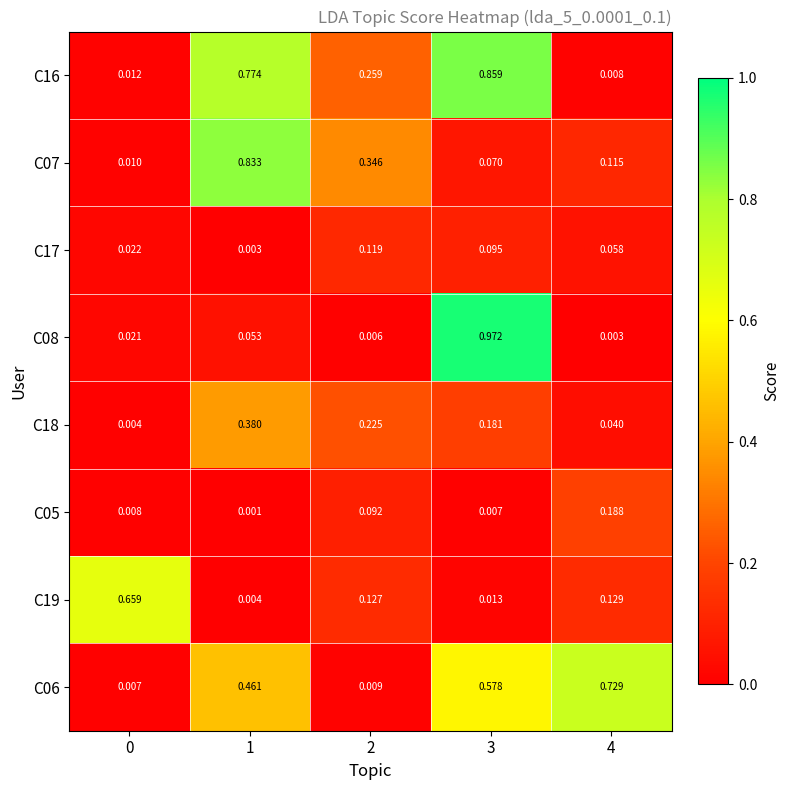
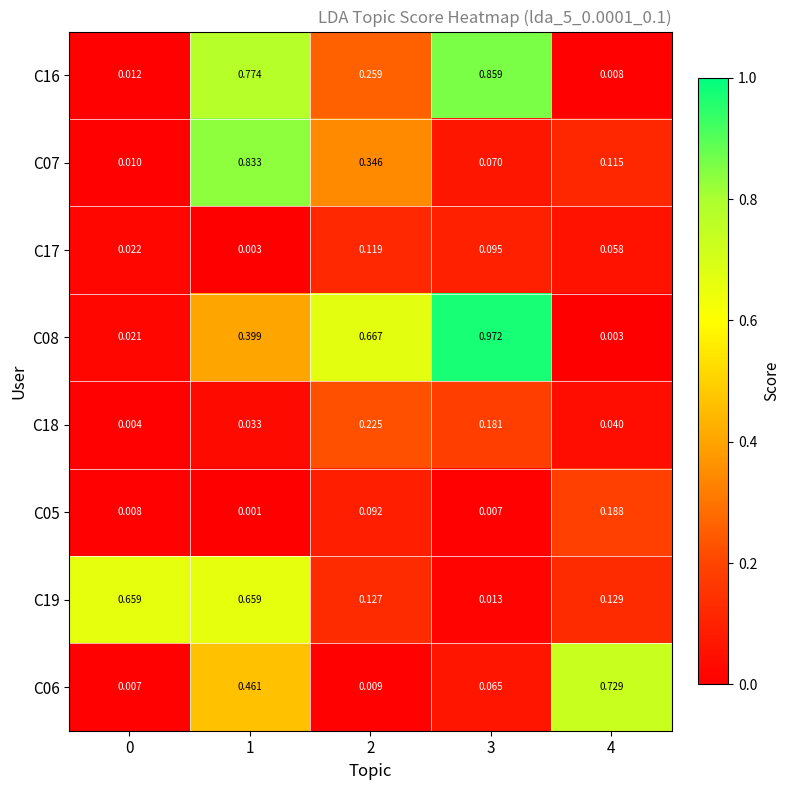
C08, 1: 0.053 -> 0.399
C08, 2: 0.006 -> 0.667
C18, 1: 0.380 -> 0.033
C19, 1: 0.004 -> 0.659
C06, 3: 0.578 -> 0.065
